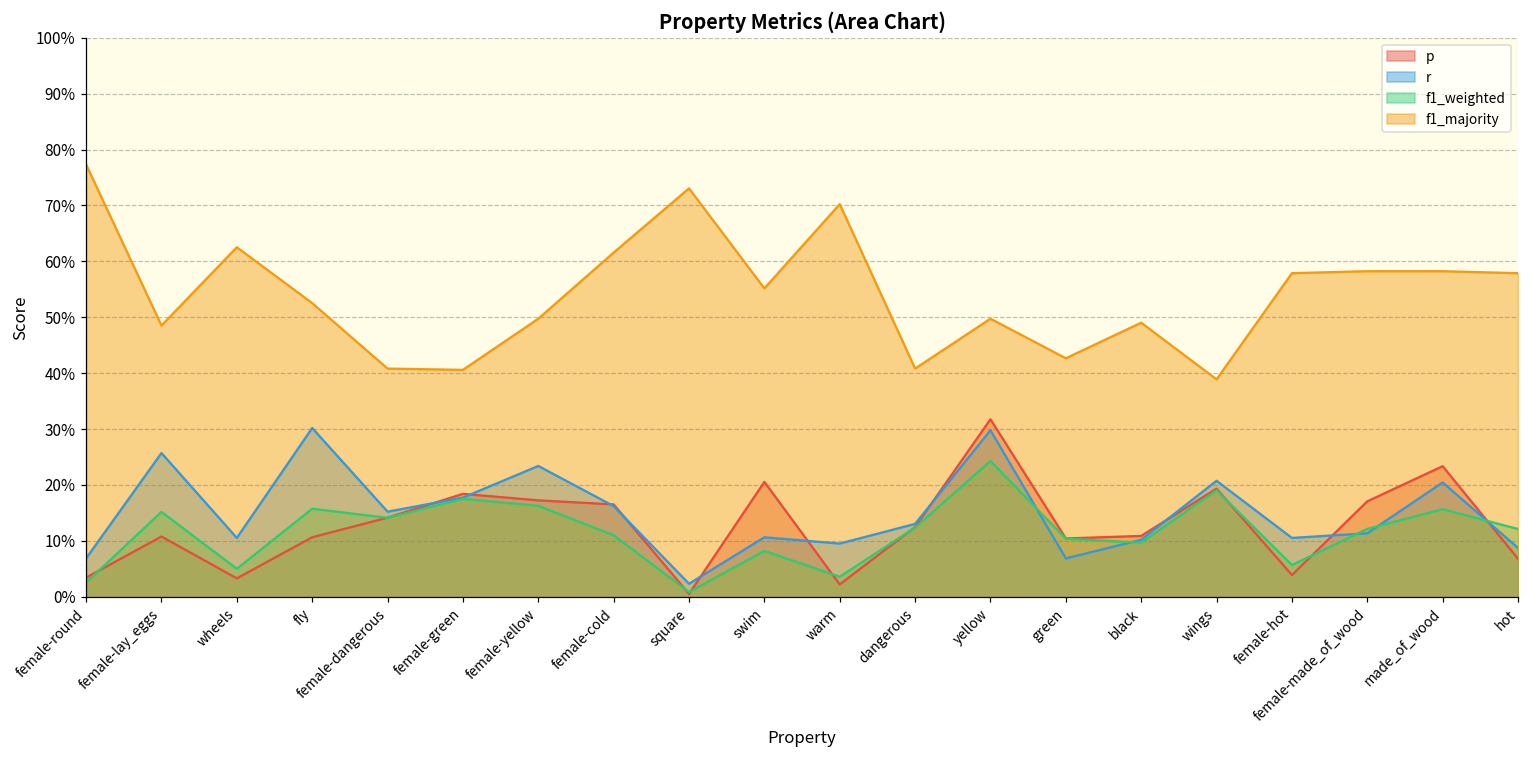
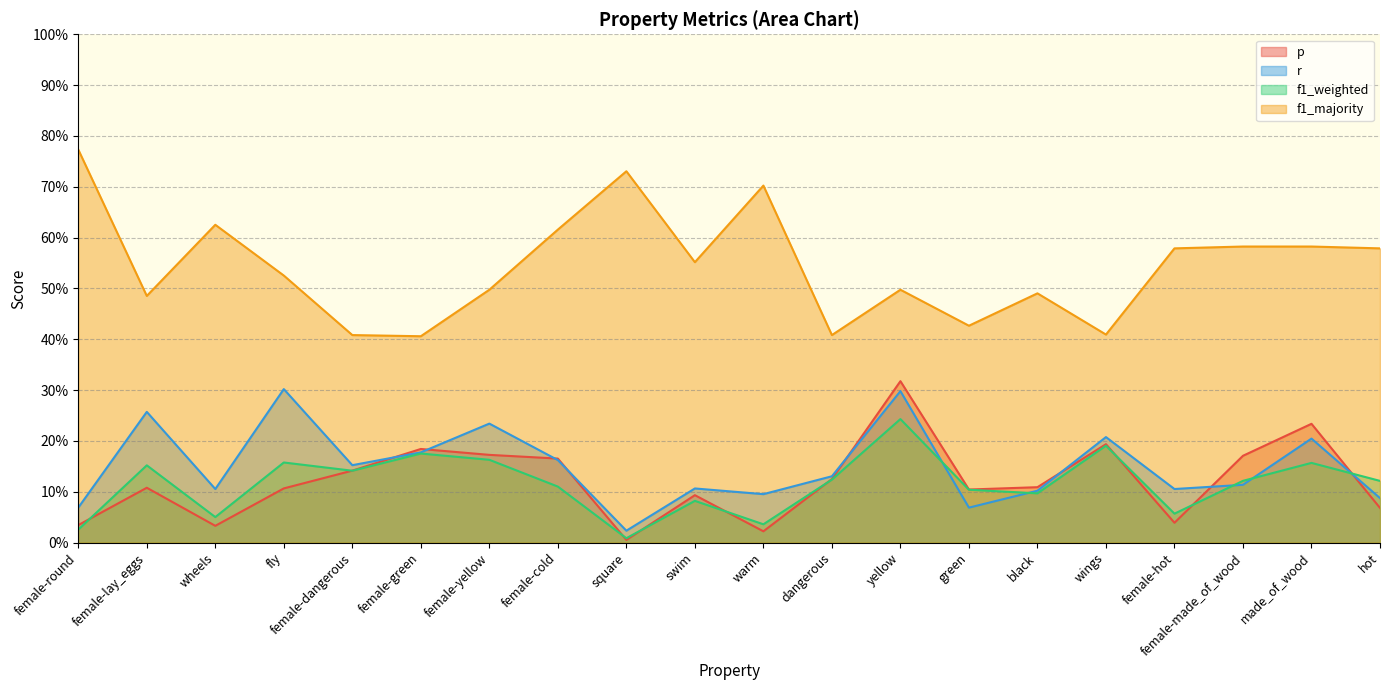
p, swim: 21% -> 9%
f1_majority, wings: 39% -> 41%
